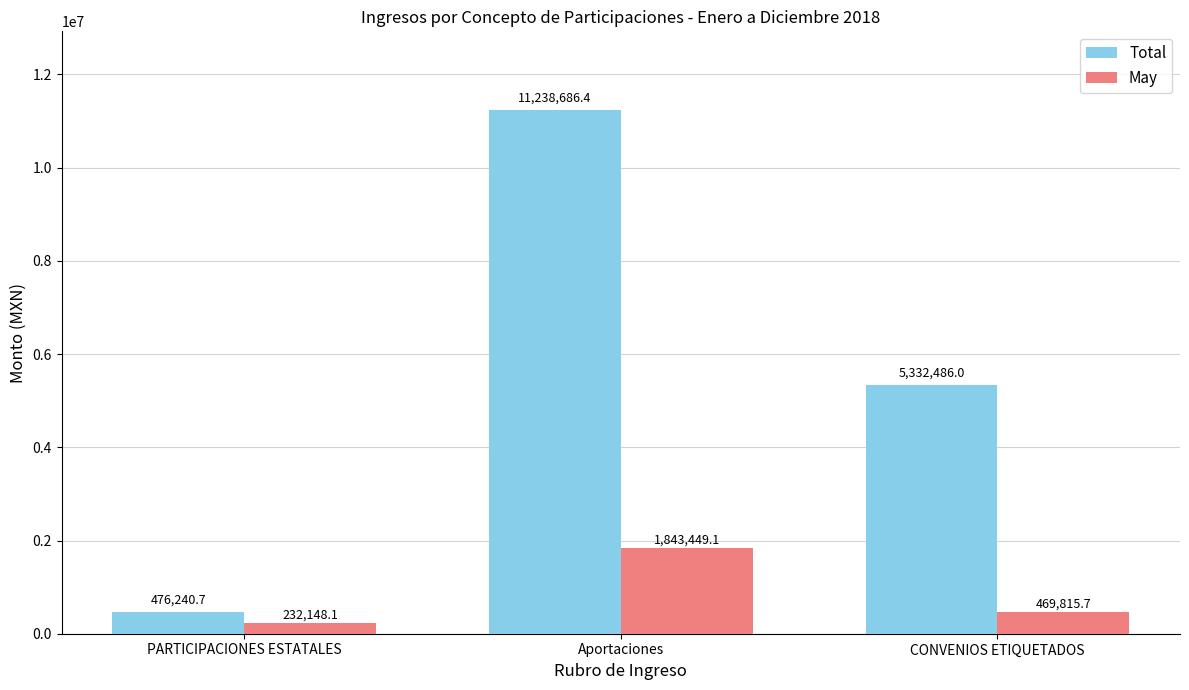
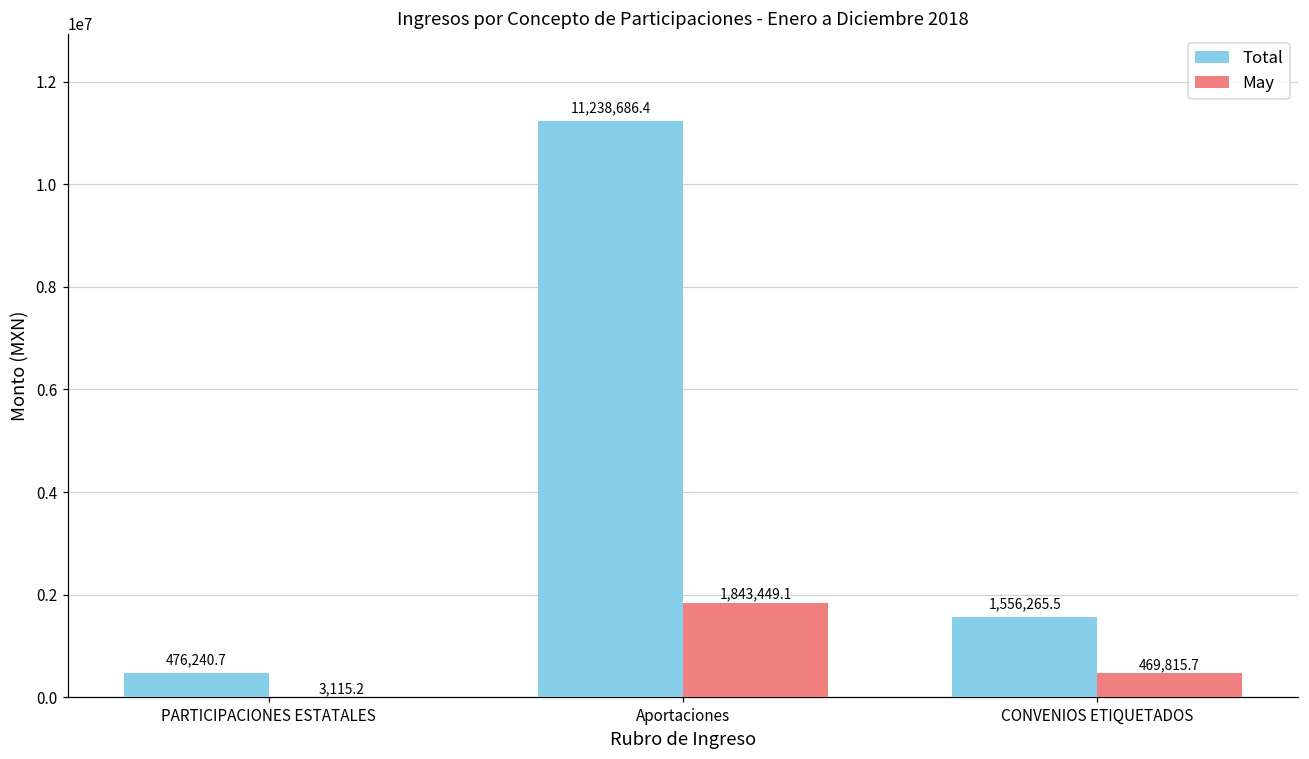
May, PARTICIPACIONES ESTATALES: 232,148.1 -> 3,115.2
Total, CONVENIOS ETIQUETADOS: 5,332,486.0 -> 1,556,265.5
